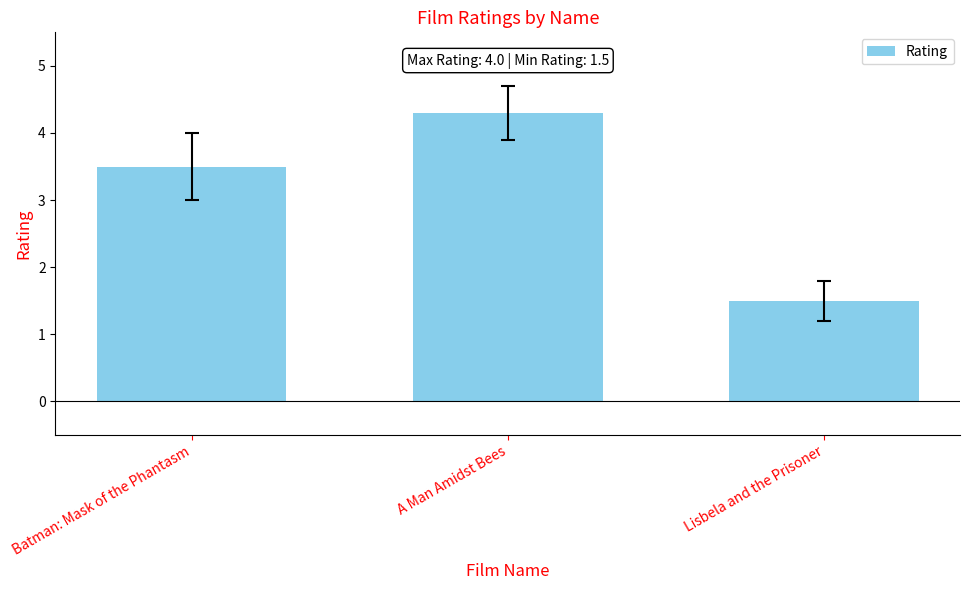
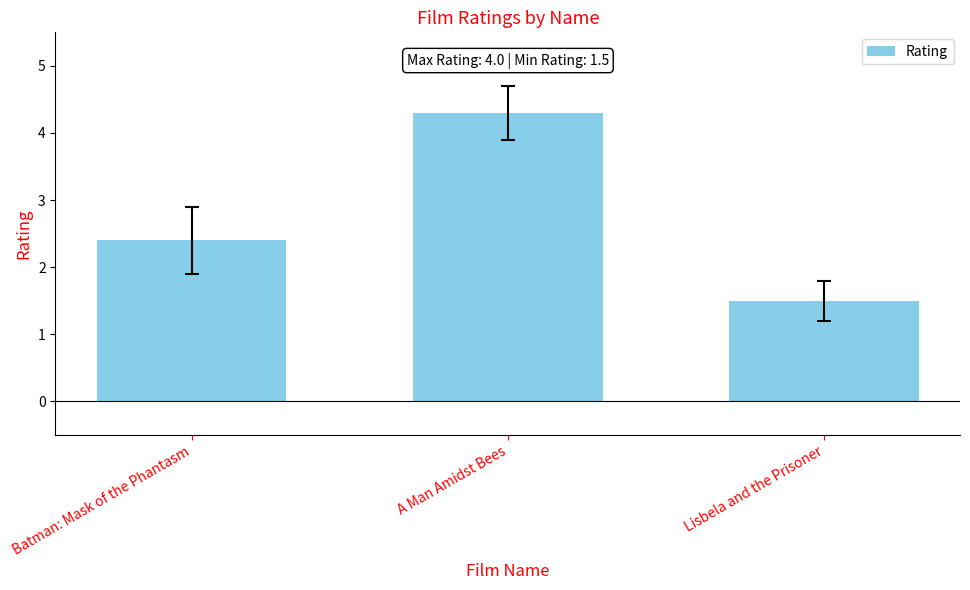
Rating, Batman: Mask of the Phantasm: 3.5 -> 2.4
